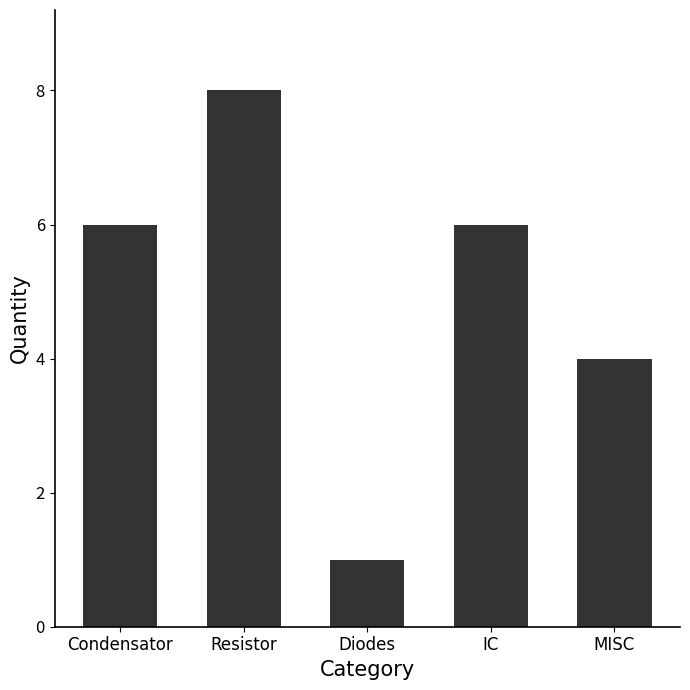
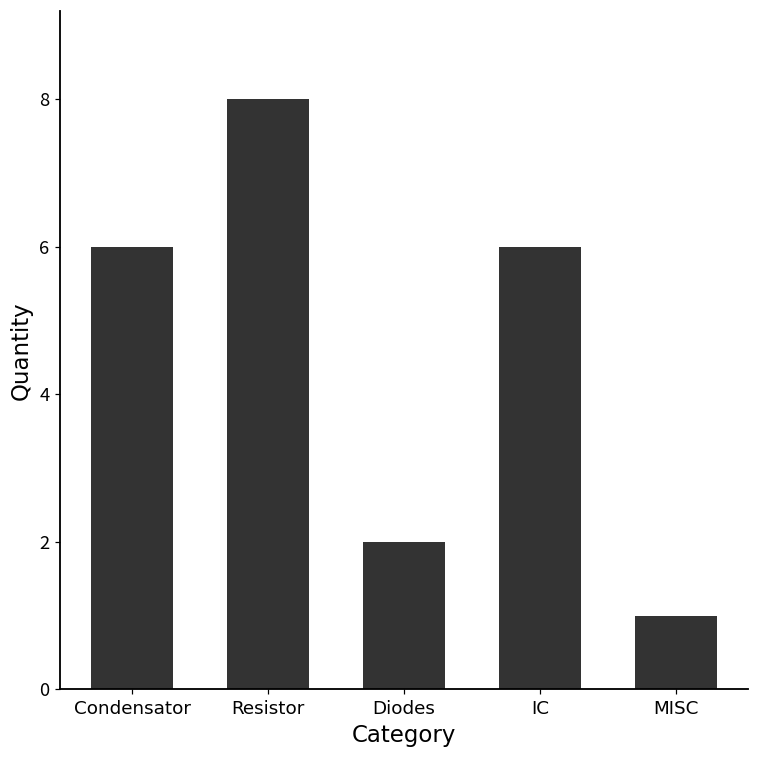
Diodes: 1 -> 2
MISC: 4 -> 1
